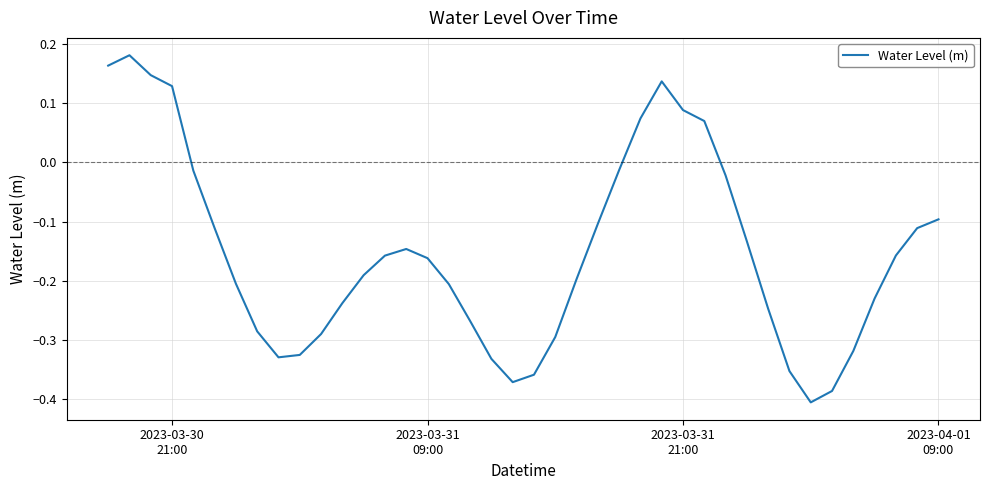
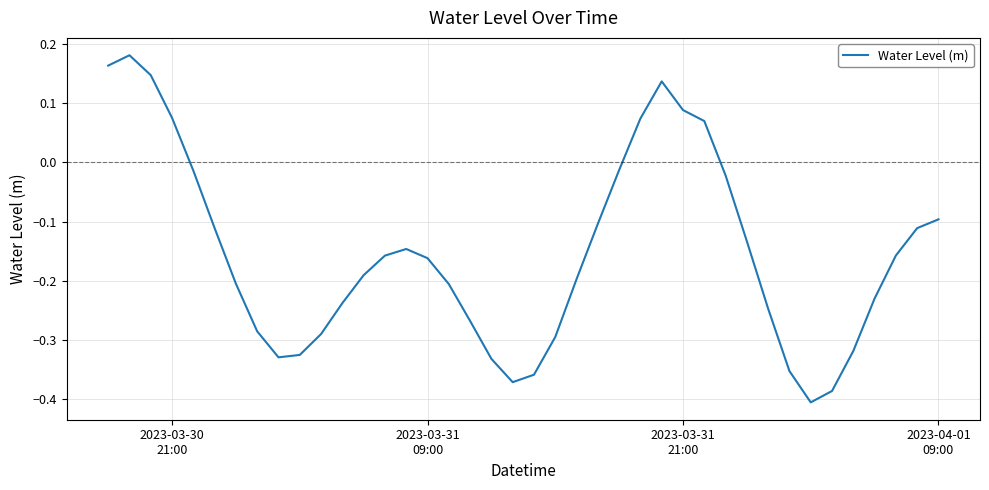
2023-03-30 21:00: 0.13 -> 0.08
